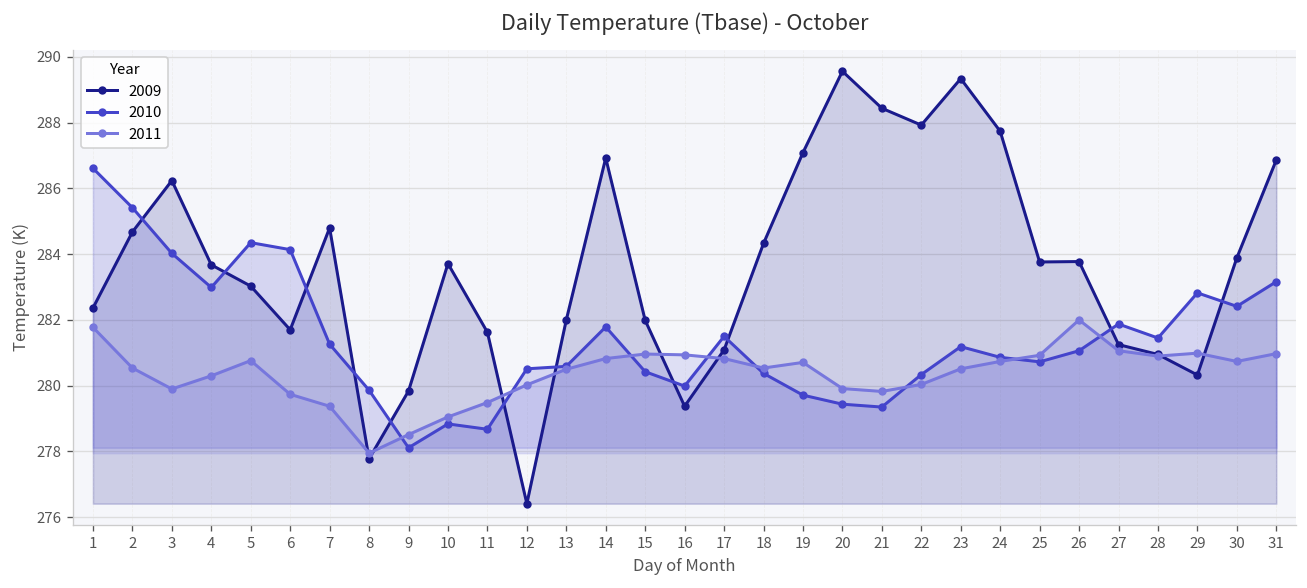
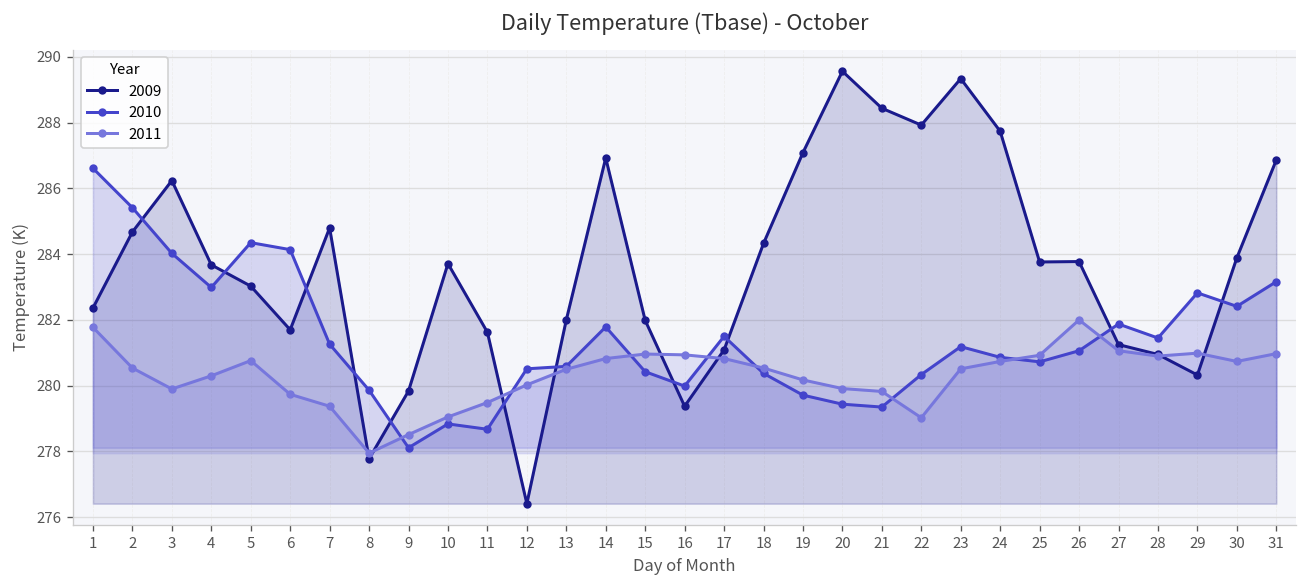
2011, 19: 280.7 -> 280.2
2011, 22: 280.0 -> 279.0
